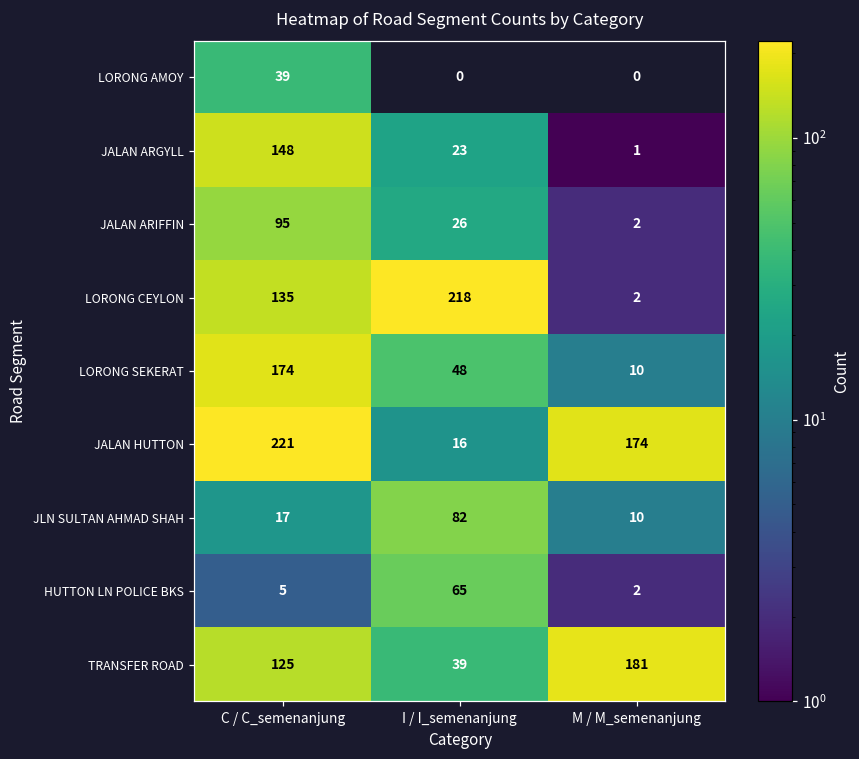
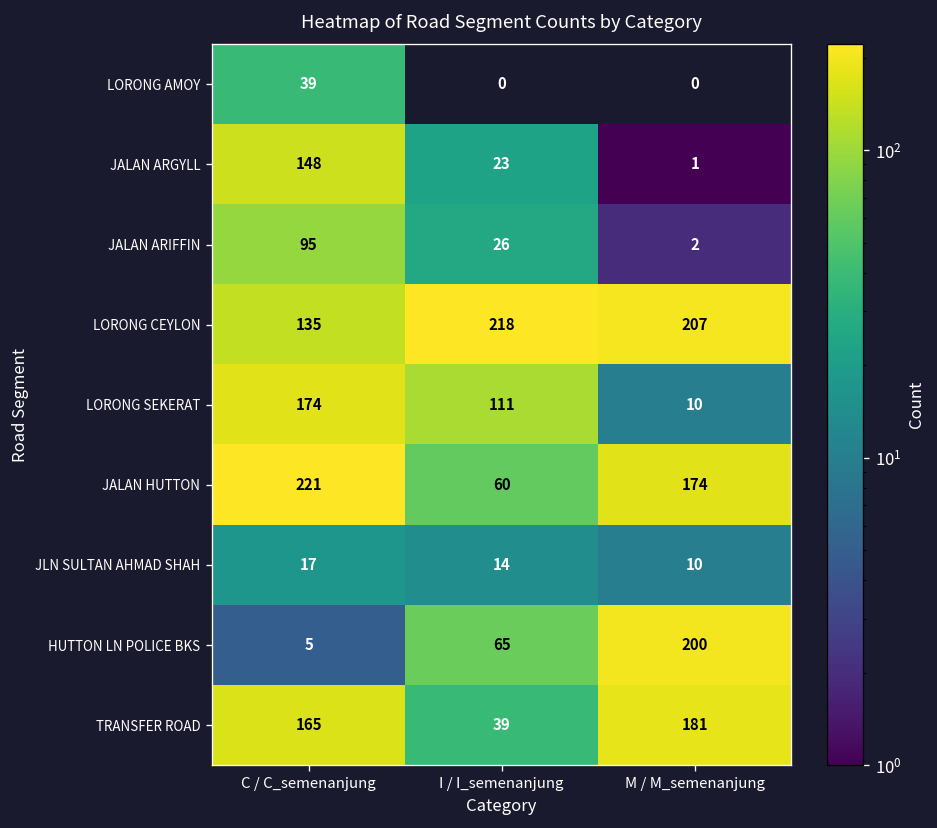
LORONG CEYLON, M / M_semenanjung: 2 -> 207
LORONG SEKERAT, I / I_semenanjung: 48 -> 111
JALAN HUTTON, I / I_semenanjung: 16 -> 60
JLN SULTAN AHMAD SHAH, I / I_semenanjung: 82 -> 14
HUTTON LN POLICE BKS, M / M_semenanjung: 2 -> 200
TRANSFER ROAD, C / C_semenanjung: 125 -> 165
